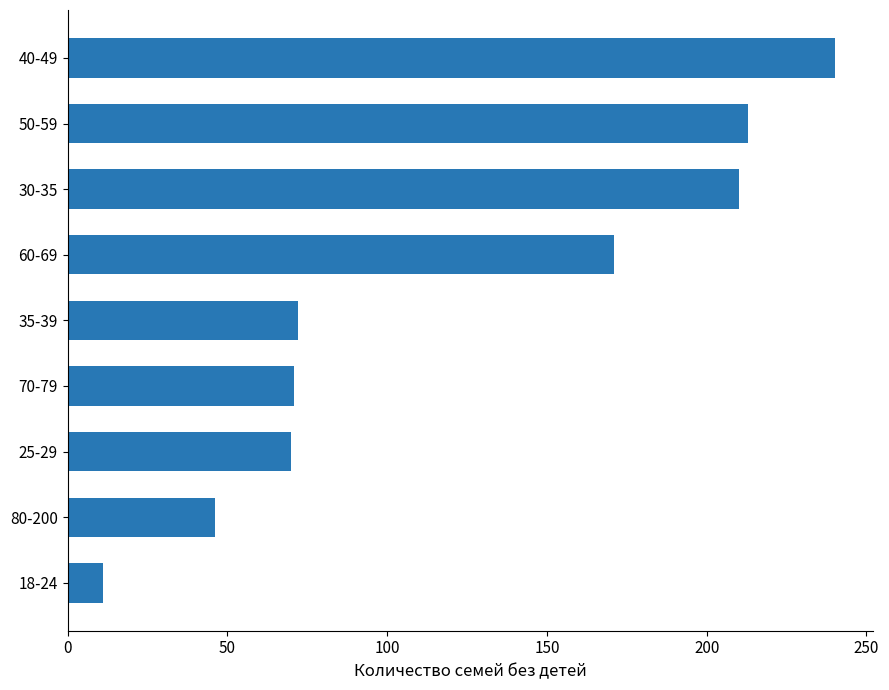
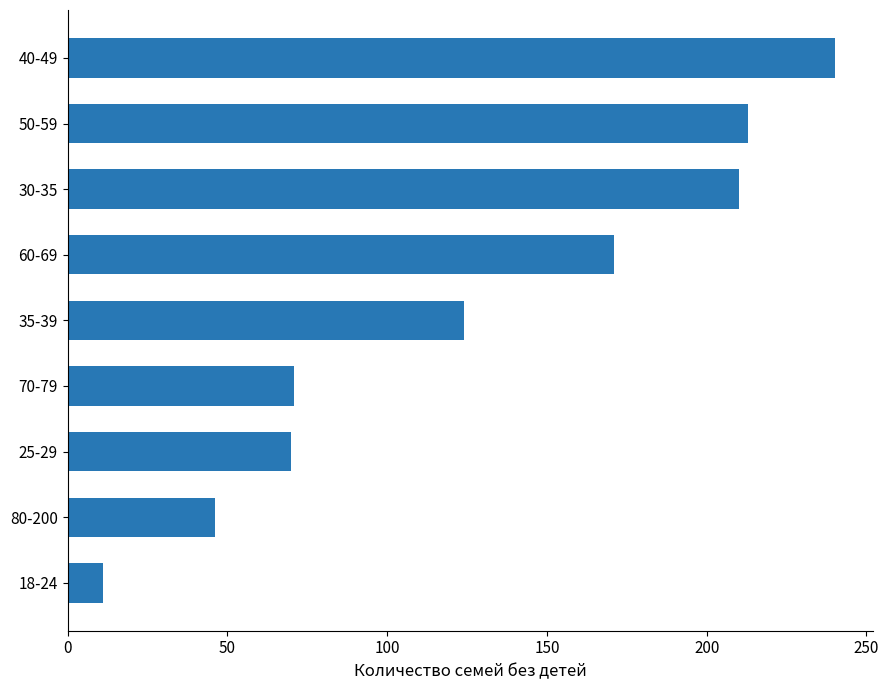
35-39: 72 -> 124
